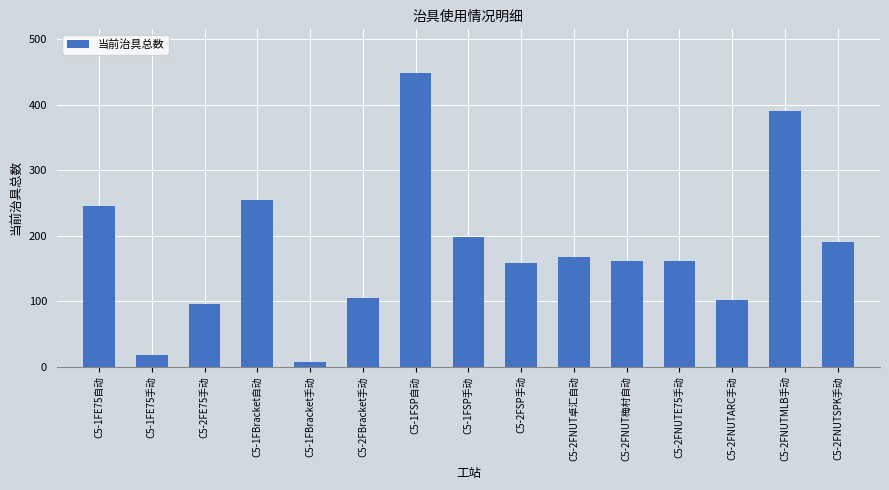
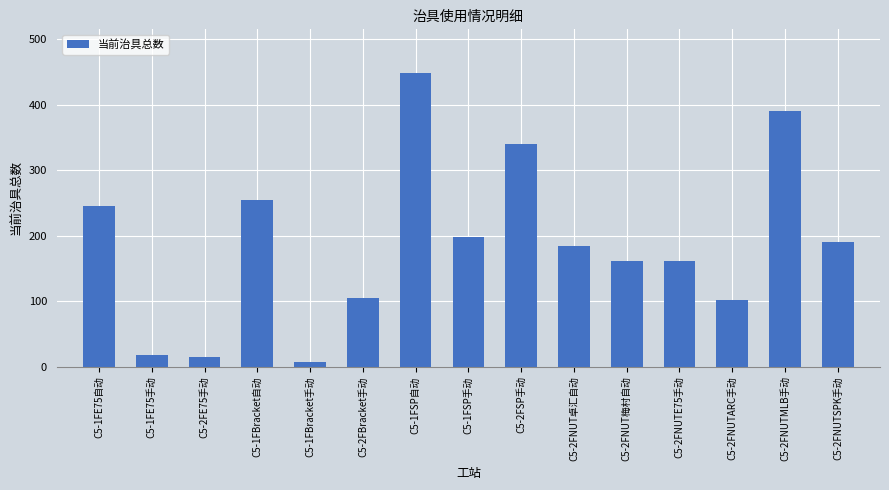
C5-2FE75手动: 100 -> 20
C5-2FSP手动: 160 -> 340
C5-2FNUT卓汇自动: 170 -> 180
